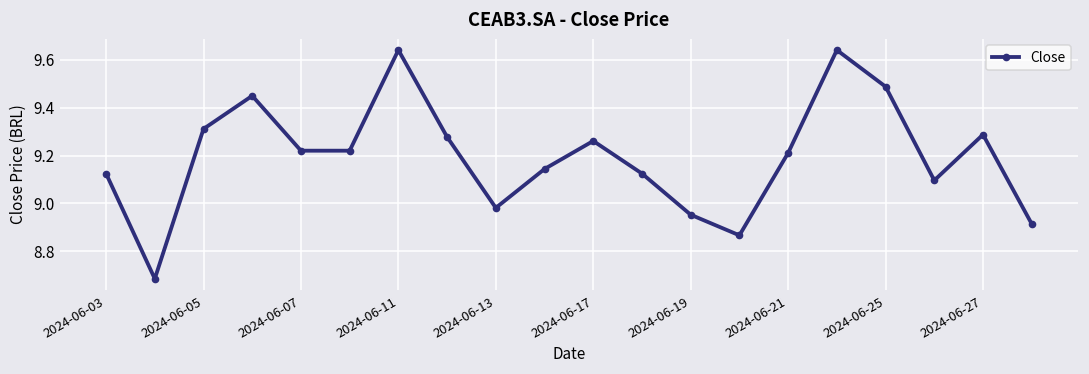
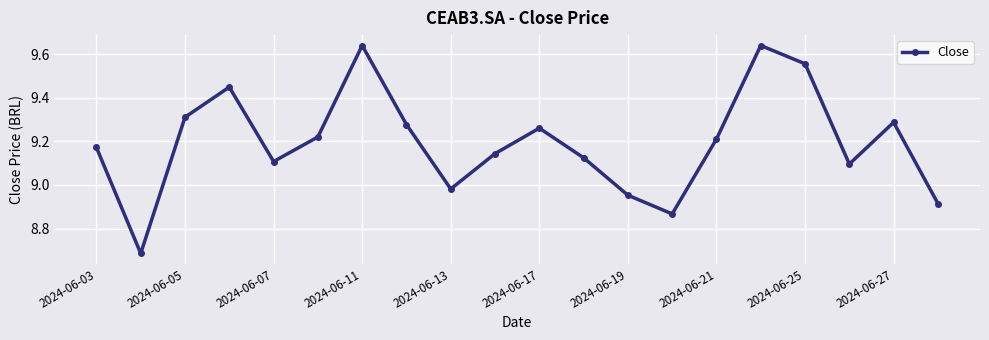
2024-06-03: 9.12 -> 9.17
2024-06-07: 9.22 -> 9.11
2024-06-25: 9.49 -> 9.56
